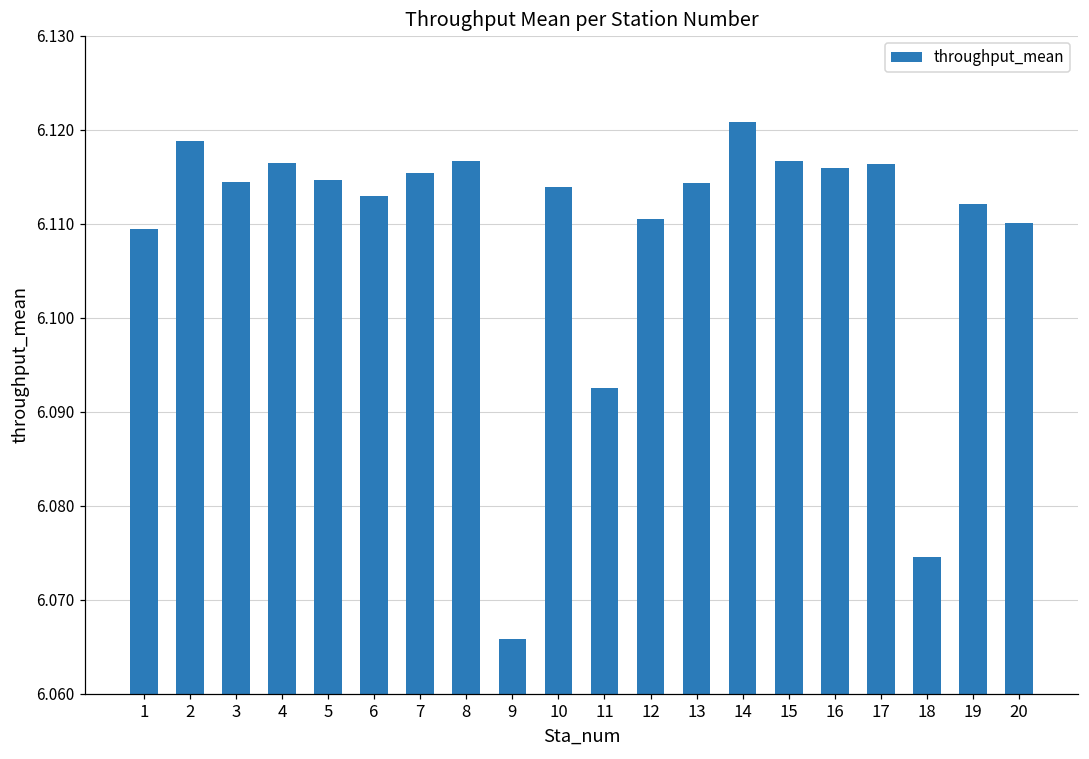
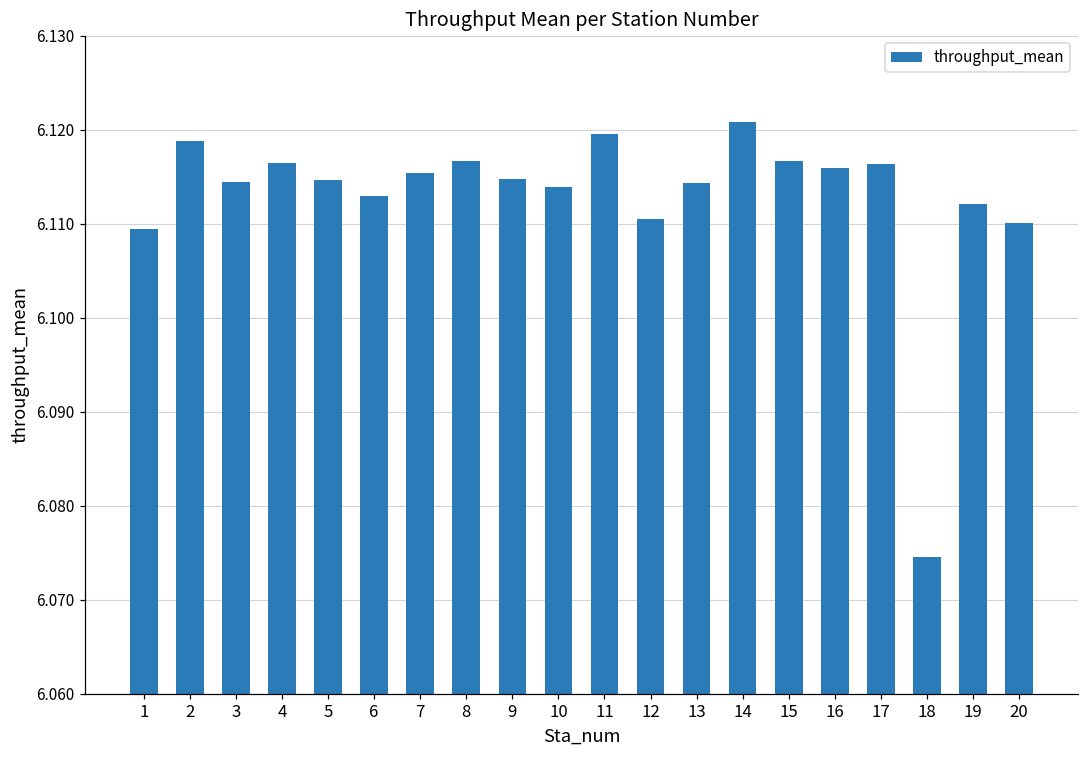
9: 6.066 -> 6.115
11: 6.092 -> 6.120
